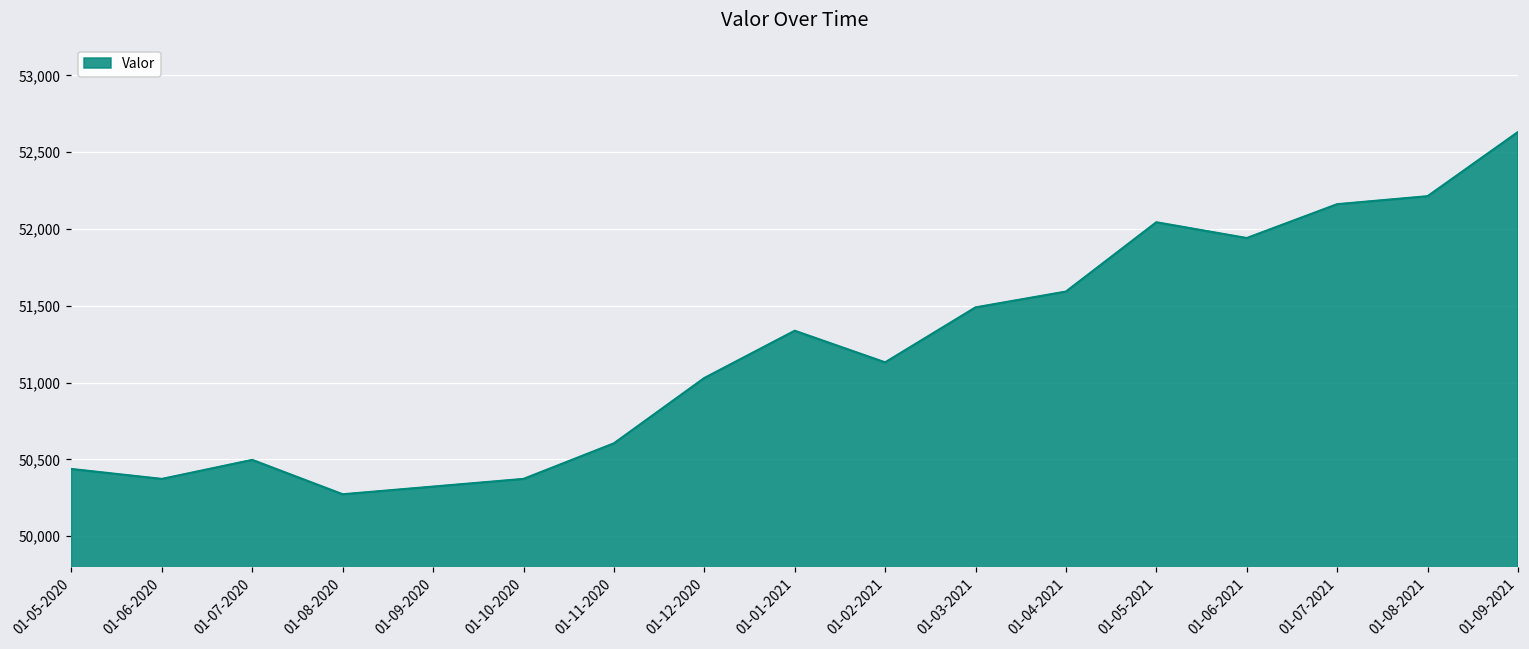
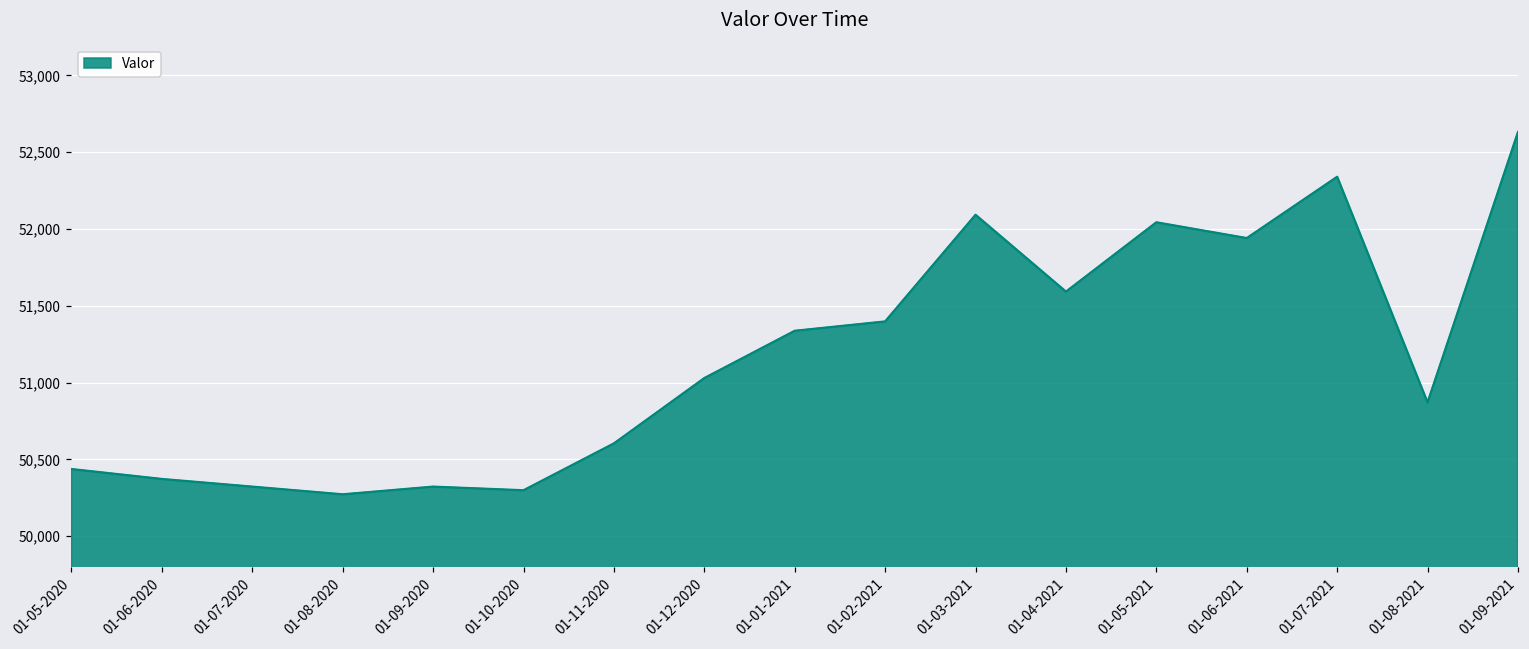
01-07-2020: 50,500 -> 50,320
01-10-2020: 50,370 -> 50,300
01-02-2021: 51,130 -> 51,400
01-03-2021: 51,490 -> 52,090
01-07-2021: 52,160 -> 52,340
01-08-2021: 52,210 -> 50,870
